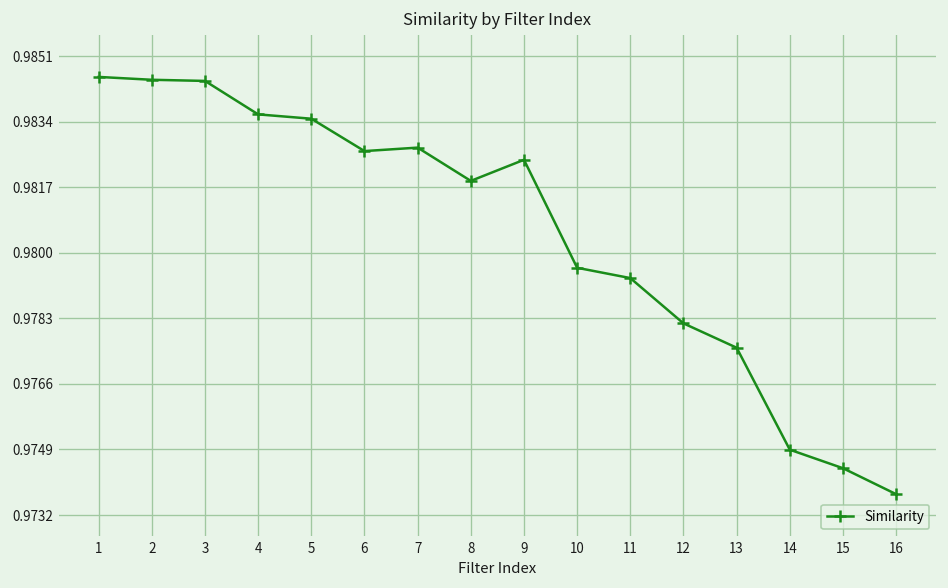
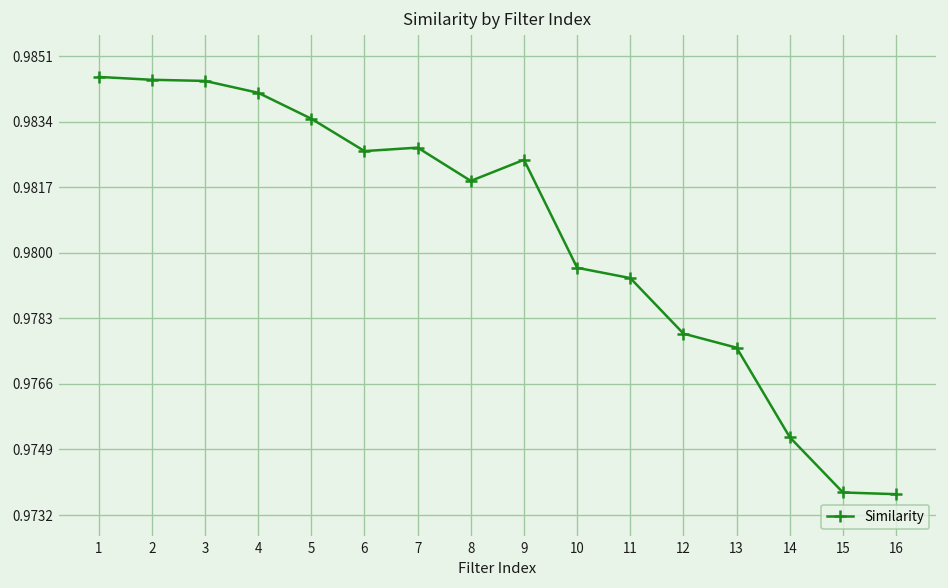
4: 0.9836 -> 0.9842
12: 0.9781 -> 0.9779
14: 0.9749 -> 0.9752
15: 0.9744 -> 0.9737
